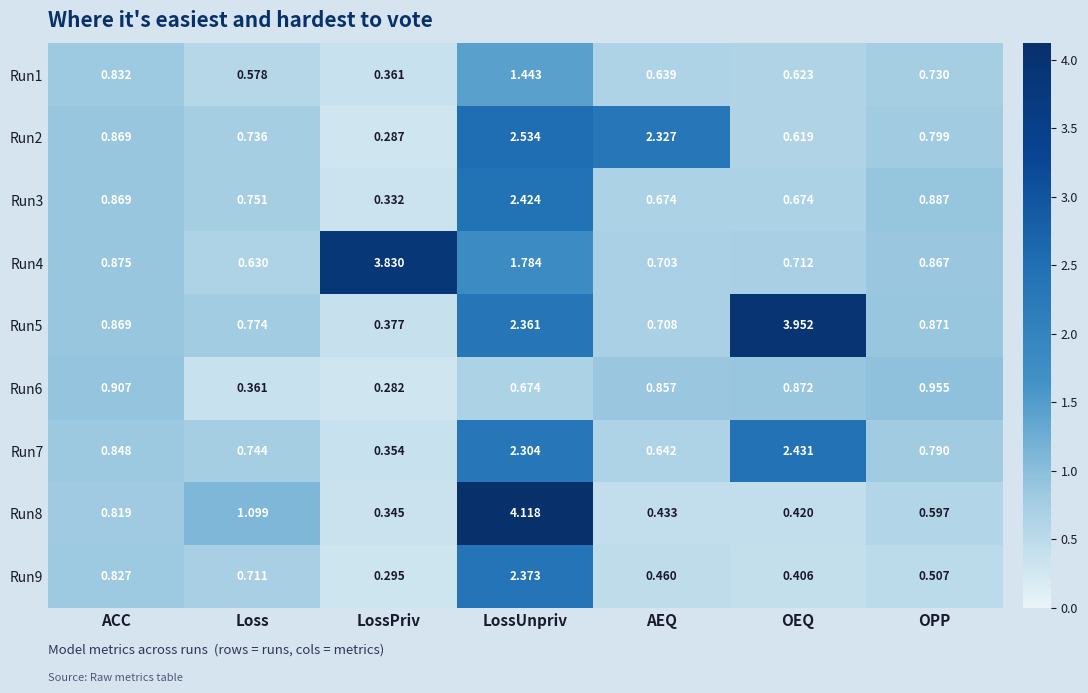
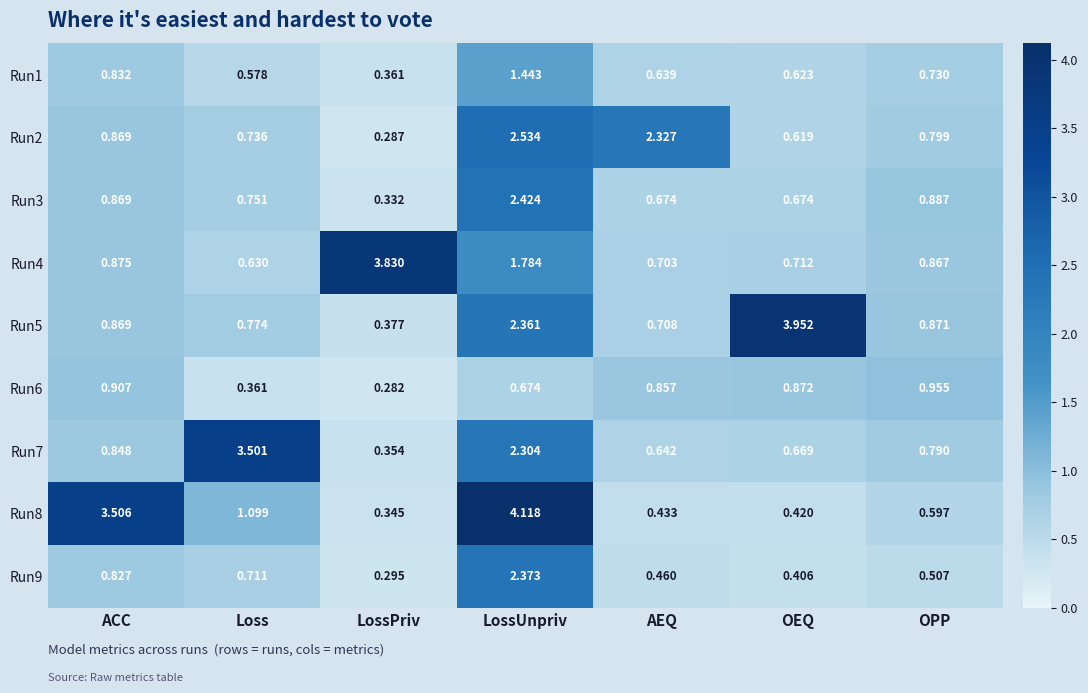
Run7, Loss: 0.744 -> 3.501
Run7, OEQ: 2.431 -> 0.669
Run8, ACC: 0.819 -> 3.506
